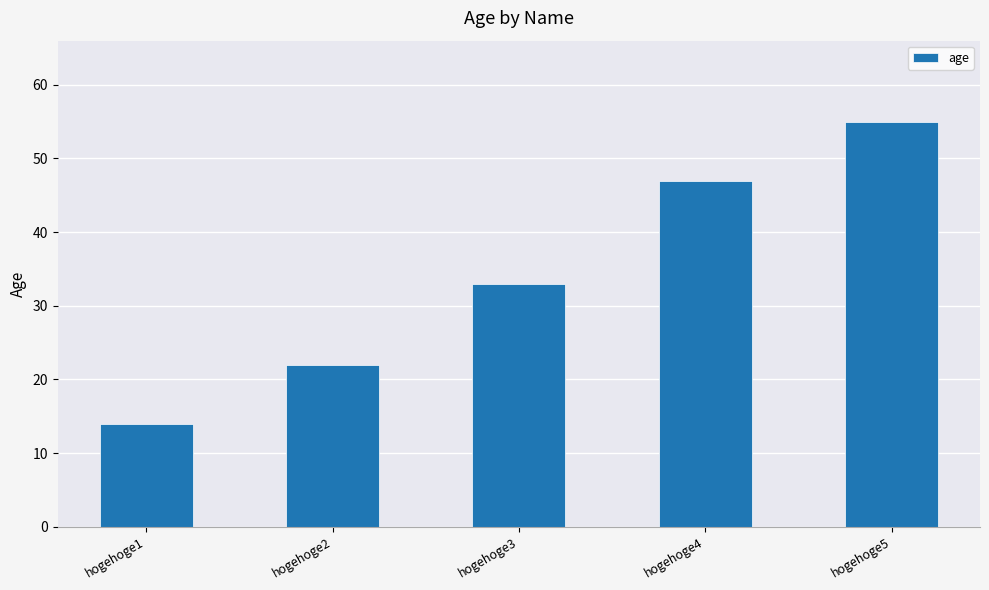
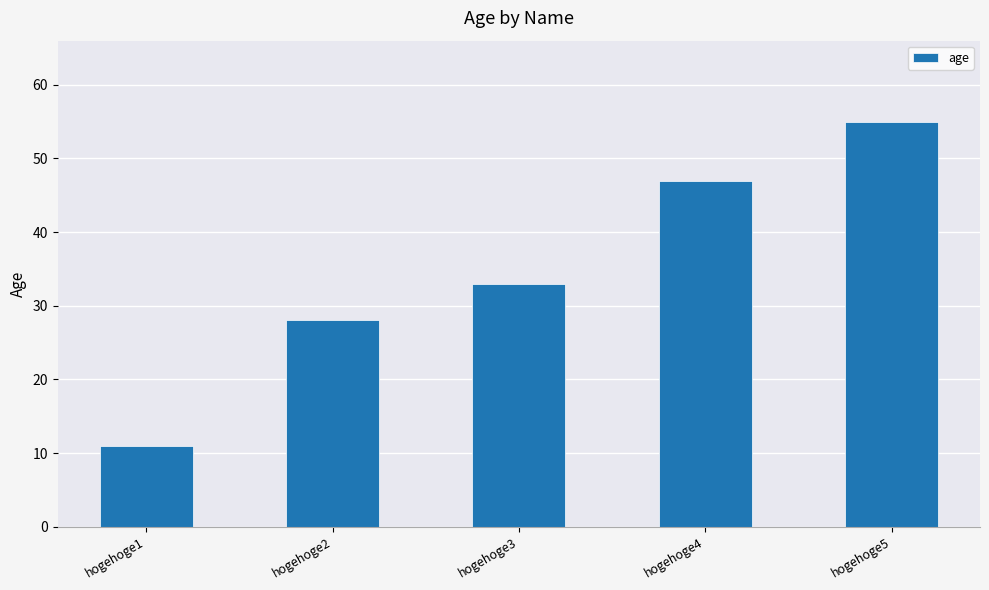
hogehoge1: 14 -> 11
hogehoge2: 22 -> 28
